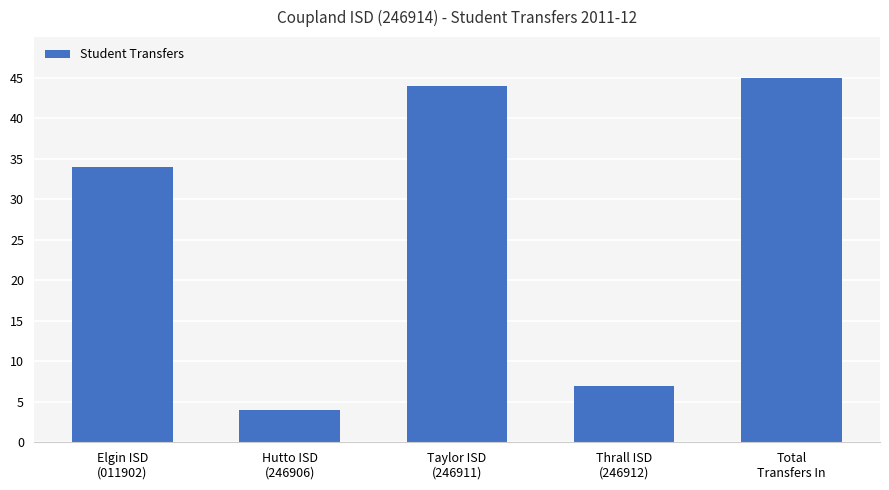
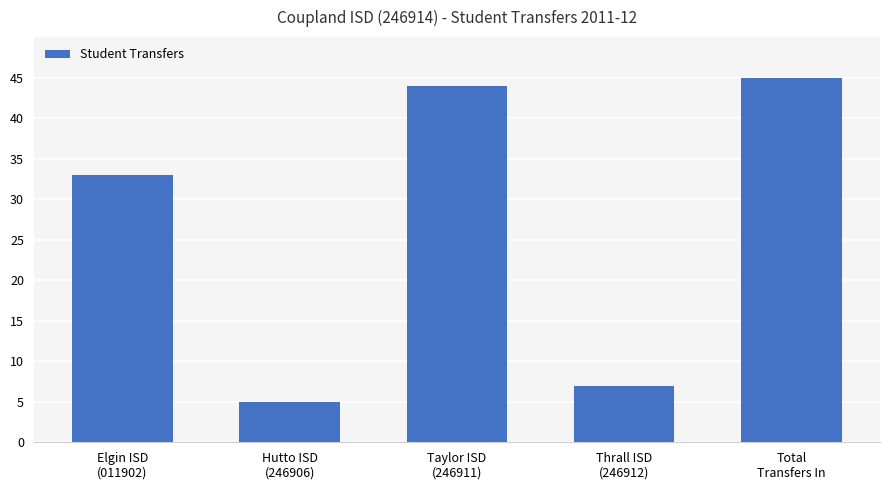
Elgin ISD (011902): 34 -> 33
Hutto ISD (246906): 4 -> 5
